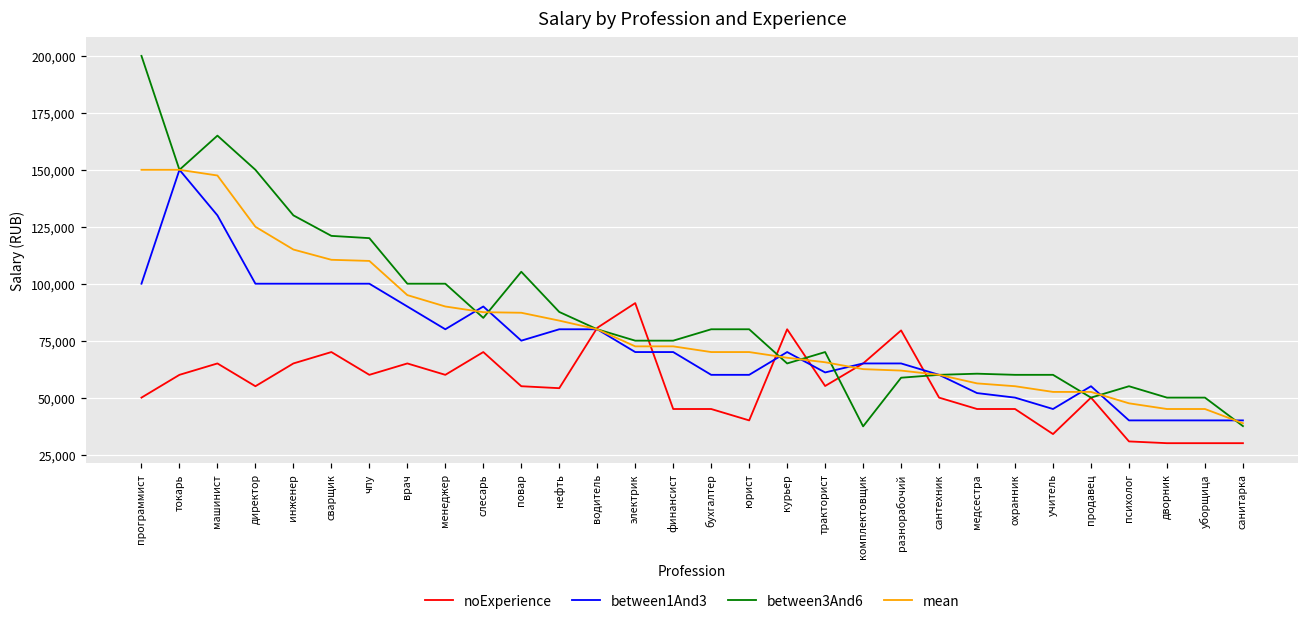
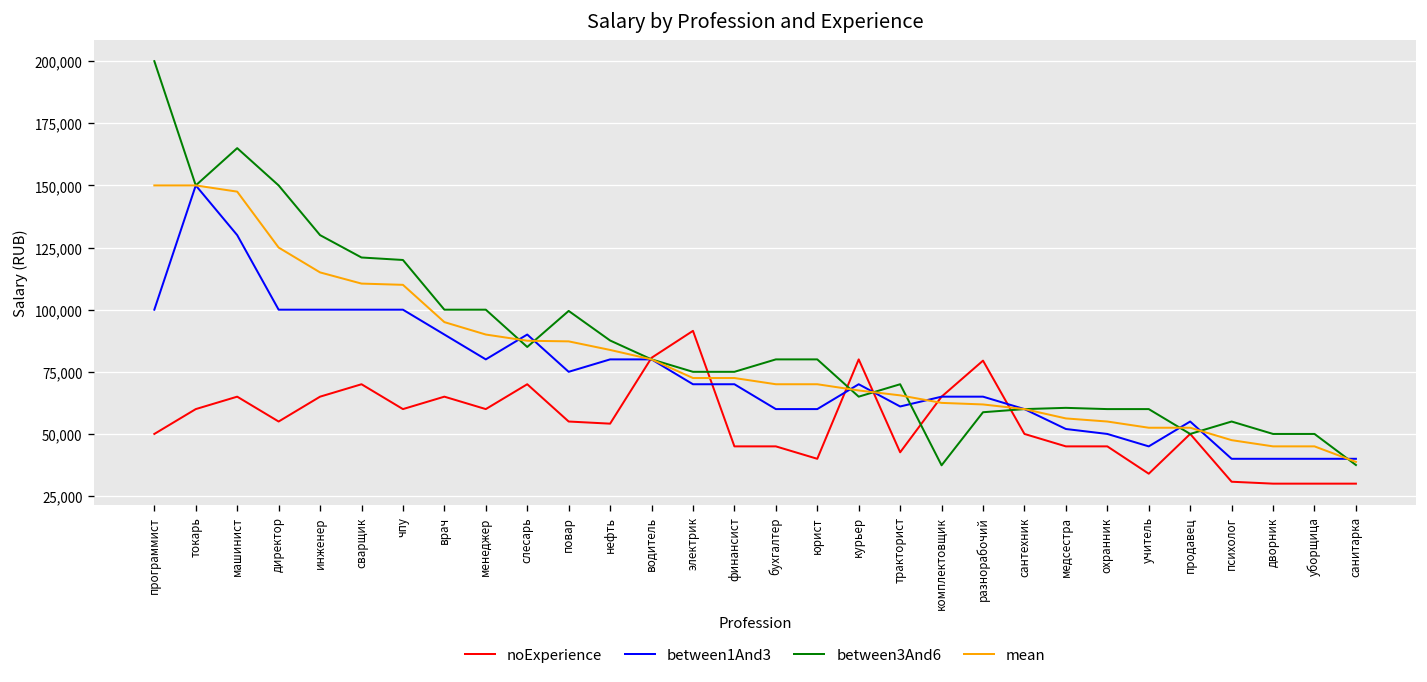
between3And6, повар: 105,000 -> 100,000
noExperience, тракторист: 55,000 -> 43,000
